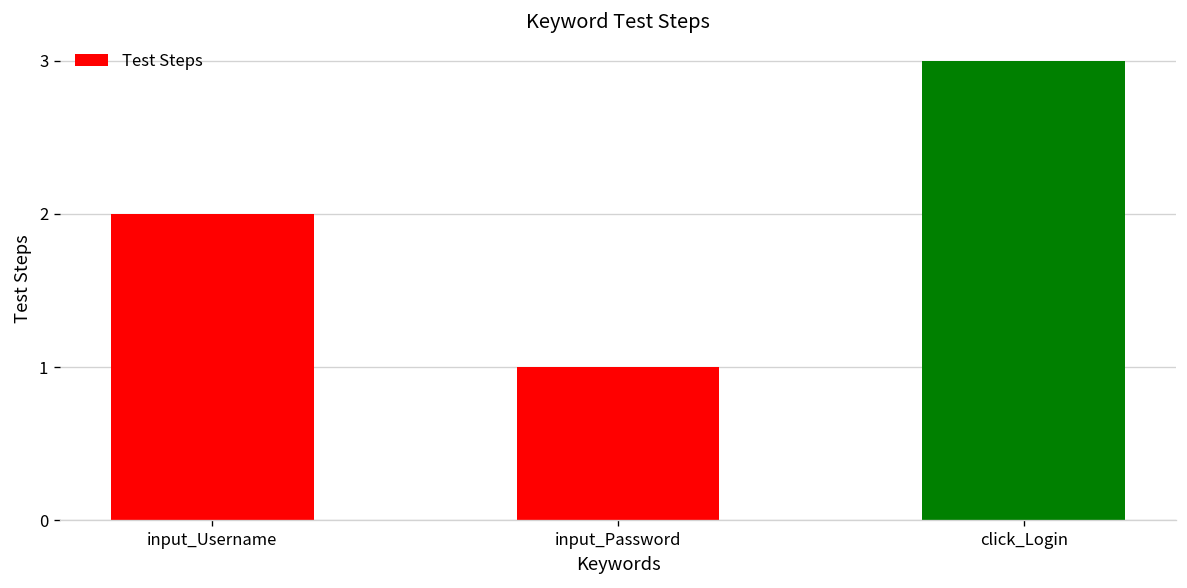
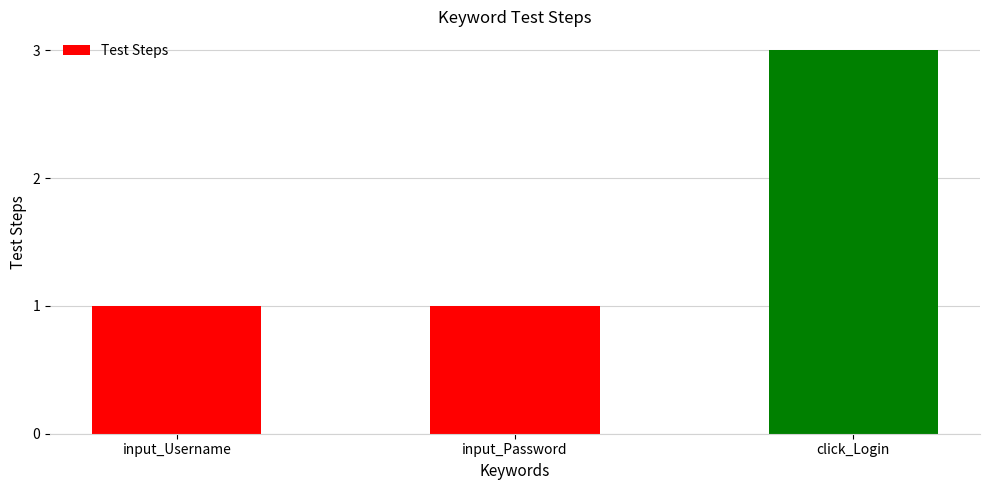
input_Username: 2 -> 1
